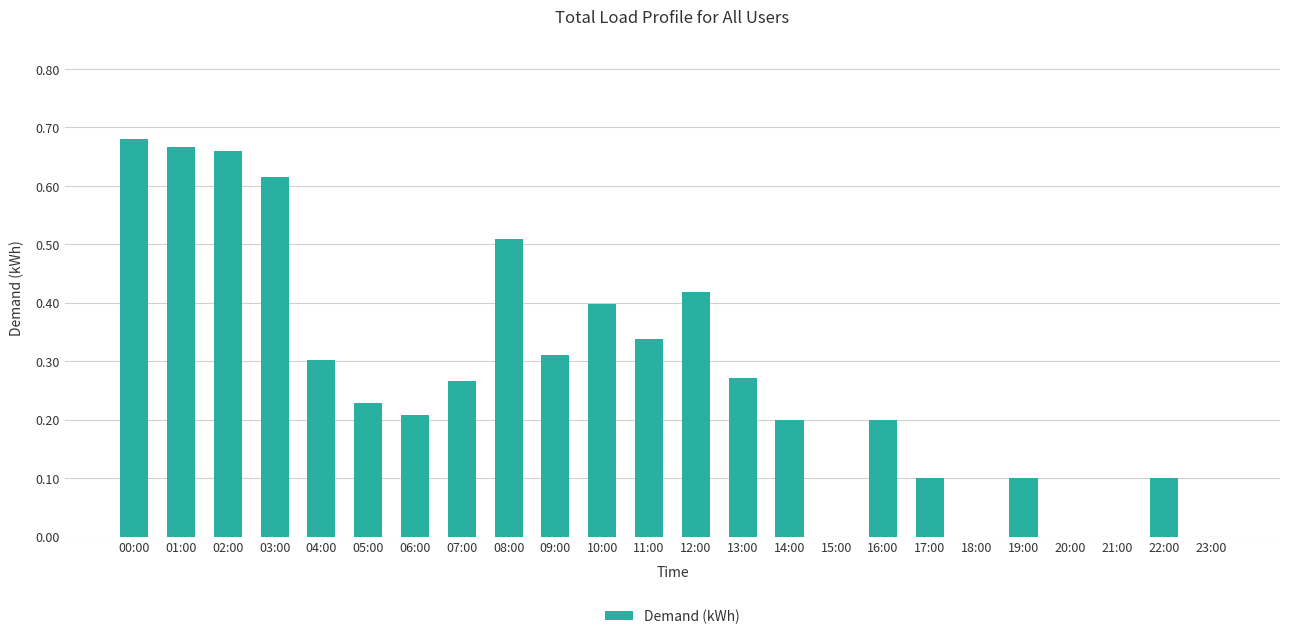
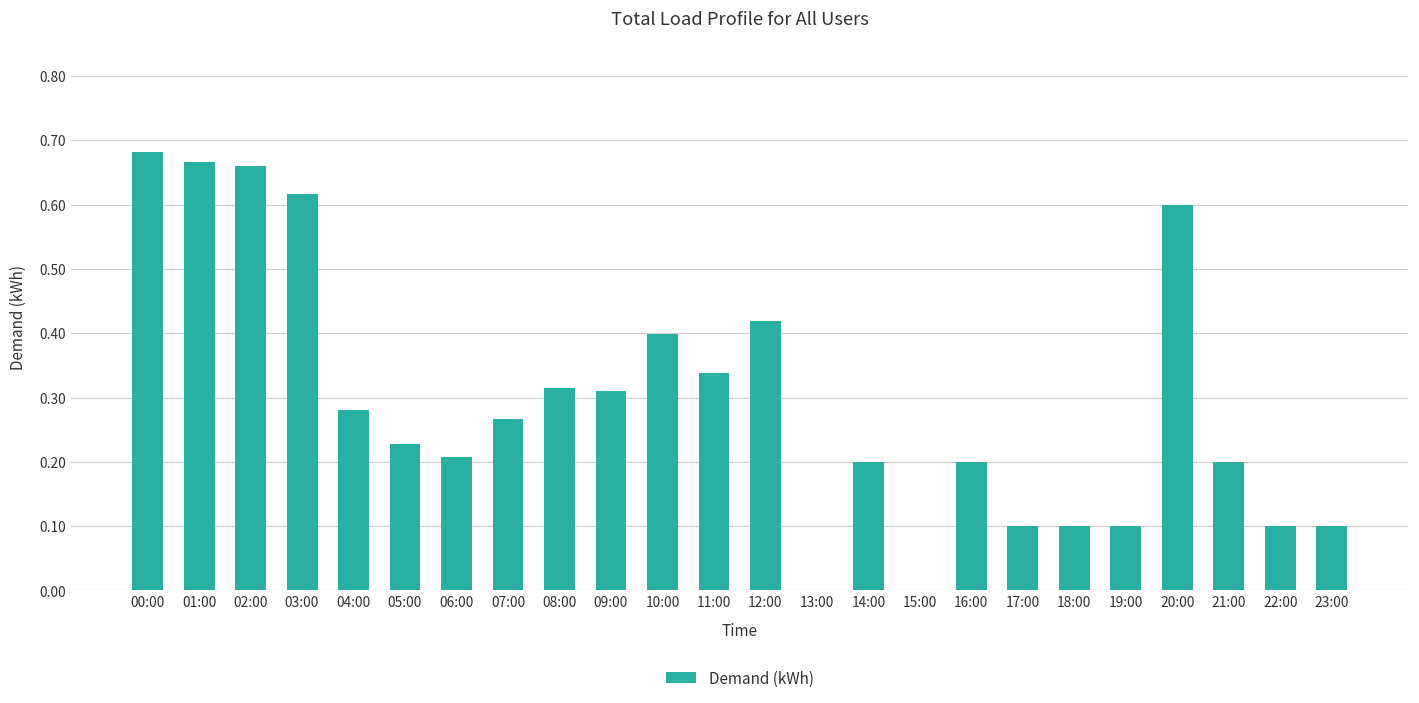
04:00: 0.30 -> 0.28
08:00: 0.51 -> 0.32
13:00: 0.27 -> 0.00
18:00: 0.0 -> 0.1
20:00: 0.0 -> 0.6
21:00: 0.0 -> 0.2
23:00: 0.0 -> 0.1
